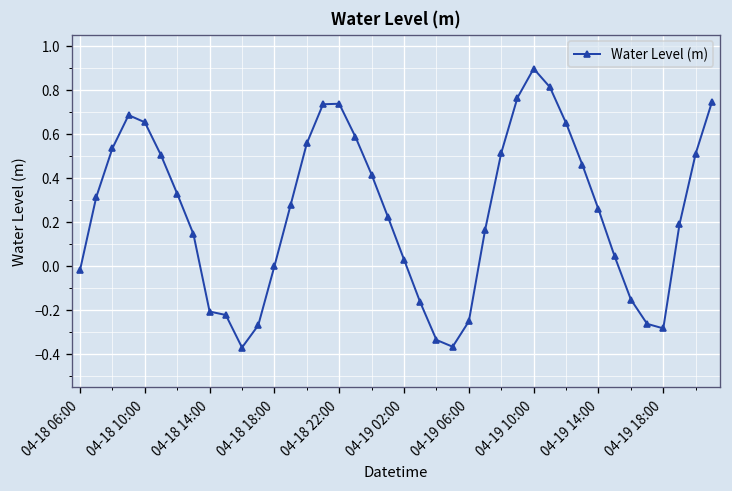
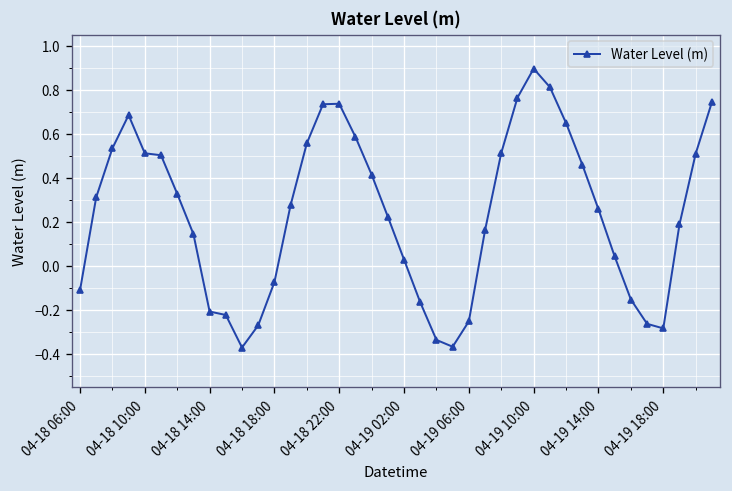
04-18 06:00: -0.02 -> -0.11
04-18 10:00: 0.65 -> 0.51
04-18 18:00: 0.00 -> -0.07
